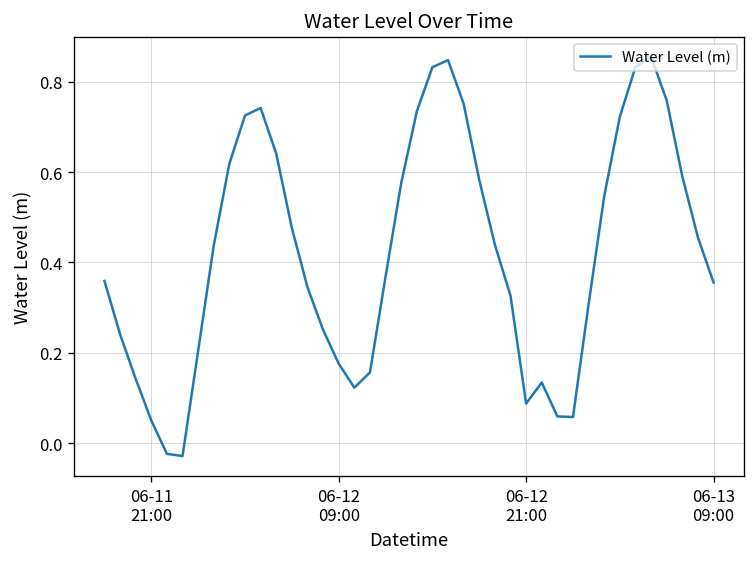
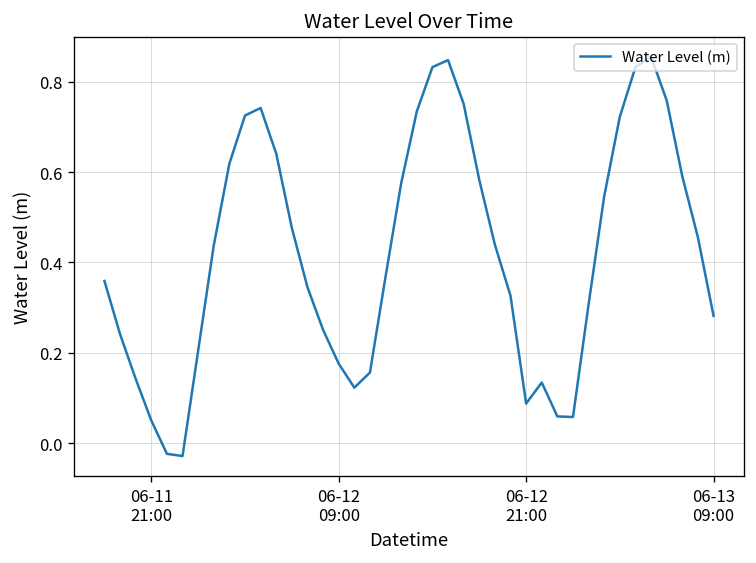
06-13 09:00: 0.36 -> 0.28
